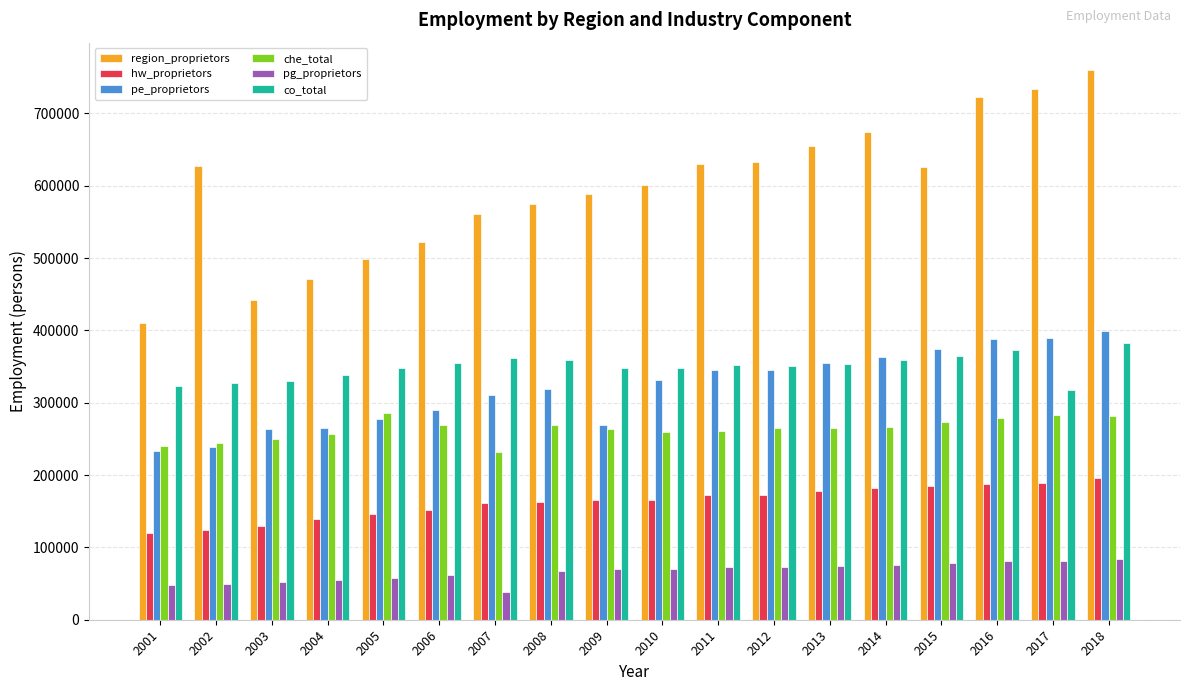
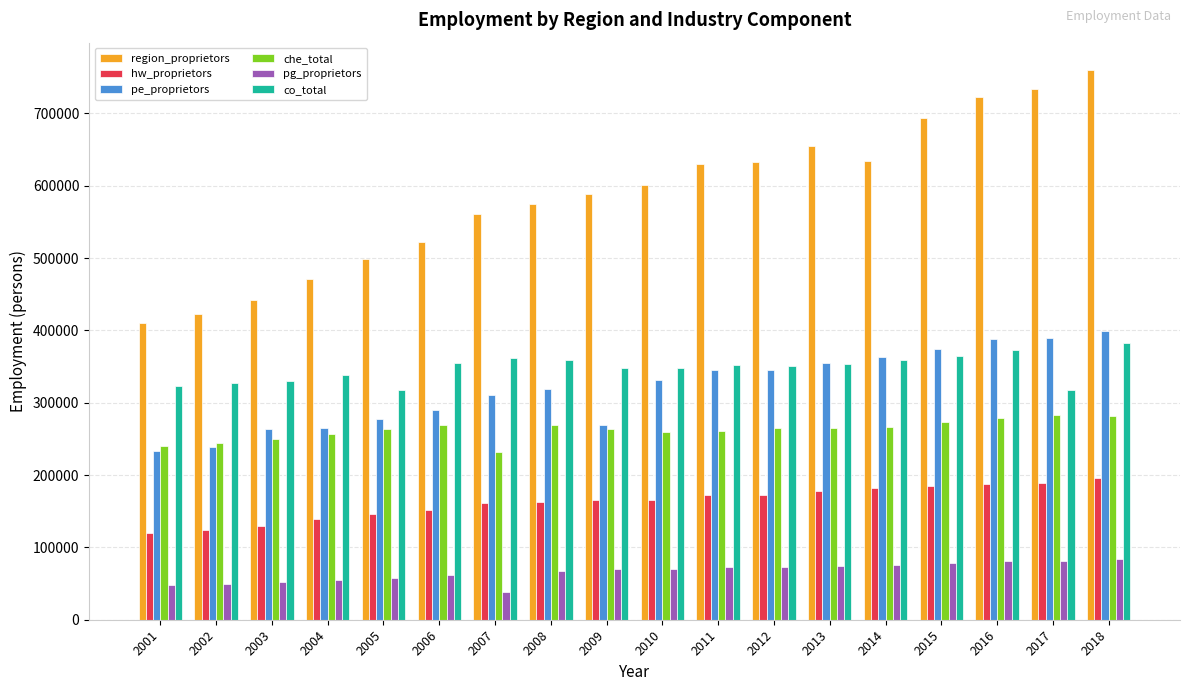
region_proprietors, 2002: 630000 -> 420000
che_total, 2005: 290000 -> 260000
co_total, 2005: 350000 -> 320000
region_proprietors, 2014: 670000 -> 630000
region_proprietors, 2015: 630000 -> 690000
